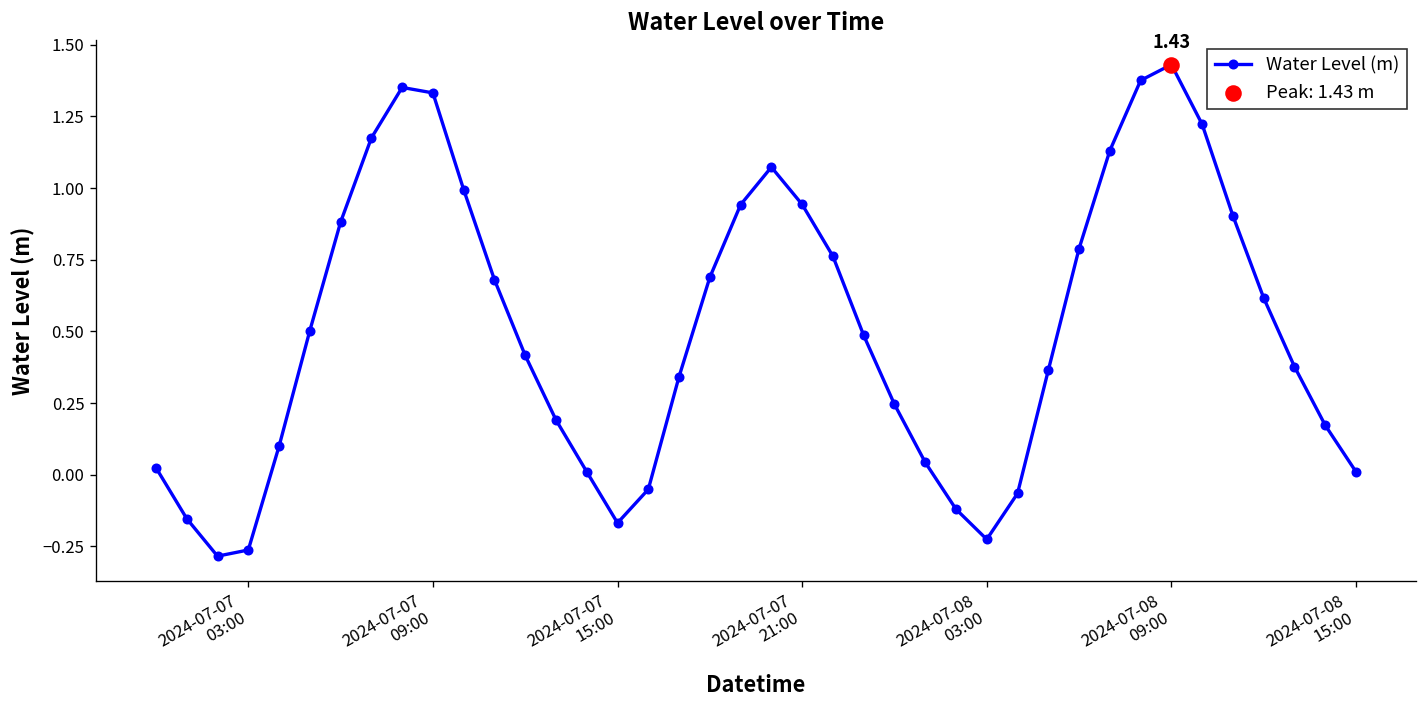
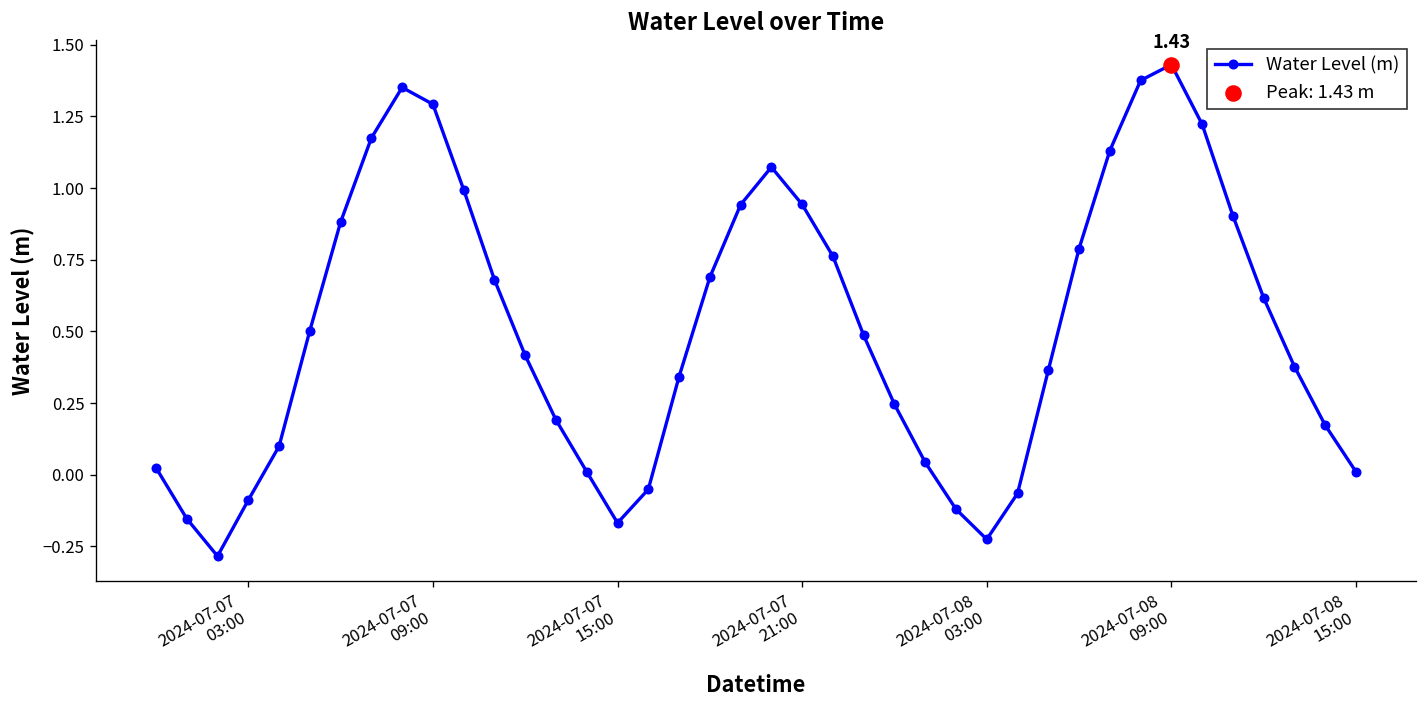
Water Level (m), 2024-07-07 03:00: -0.26 -> -0.09
Water Level (m), 2024-07-07 09:00: 1.33 -> 1.29
